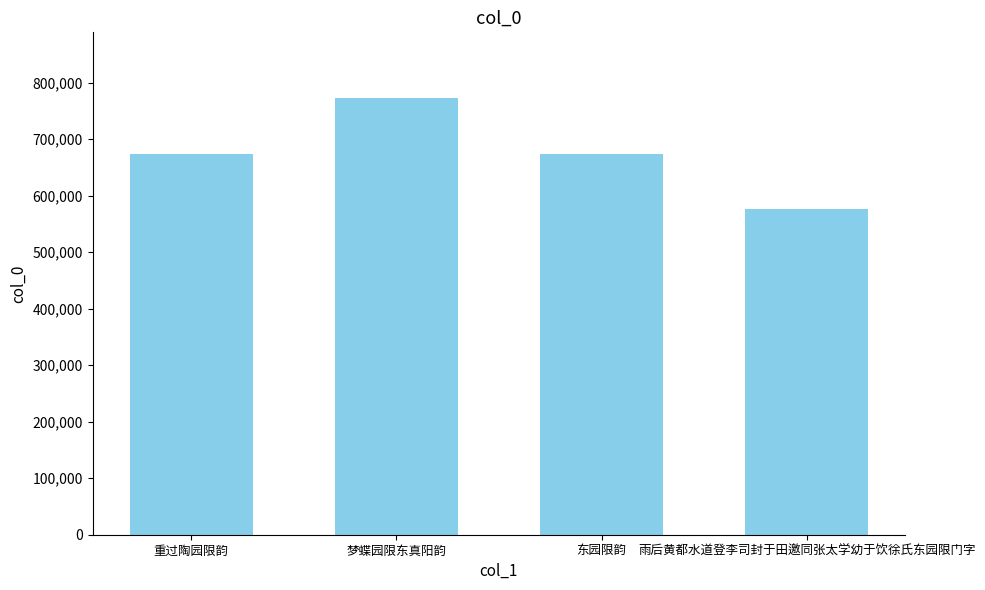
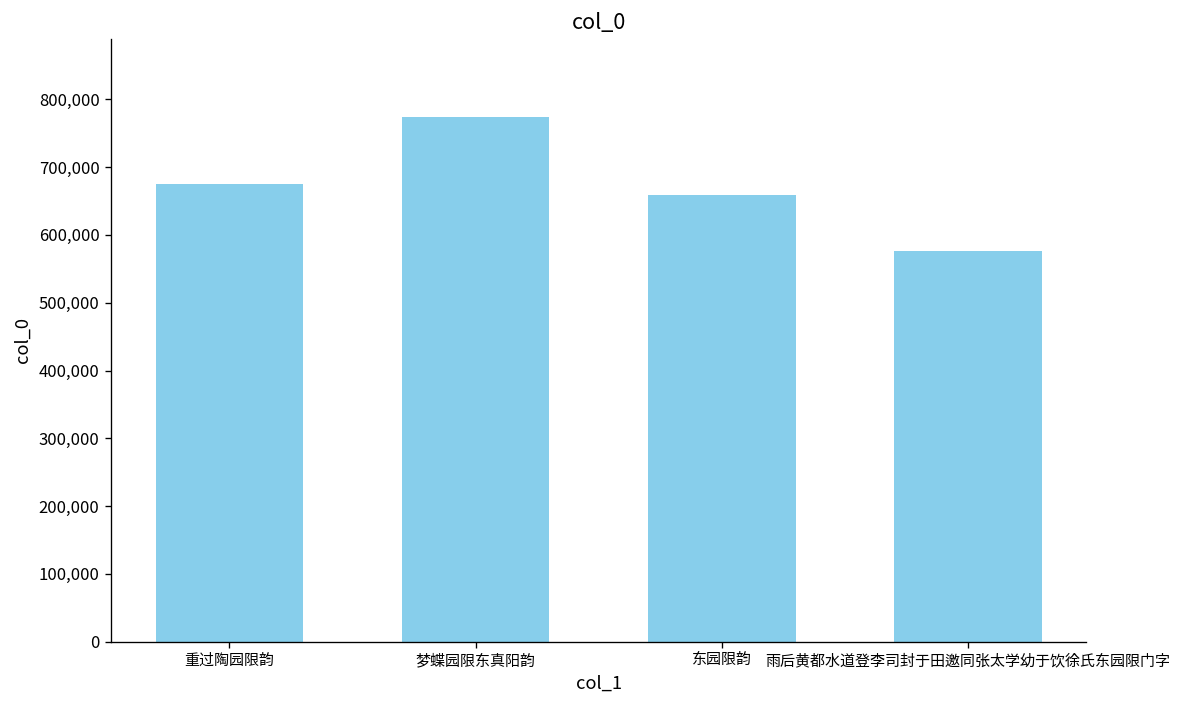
东园限韵: 670,000 -> 660,000
